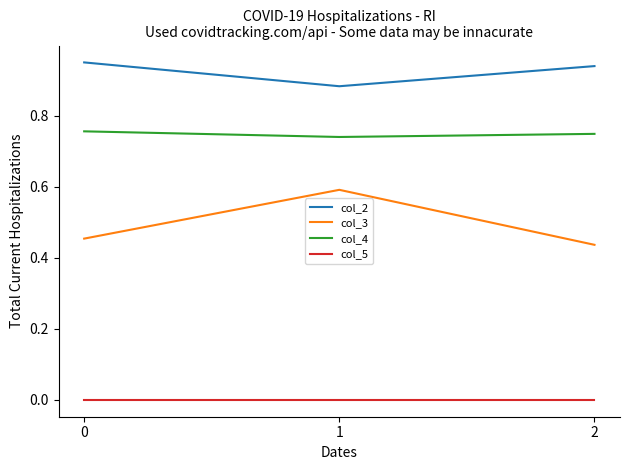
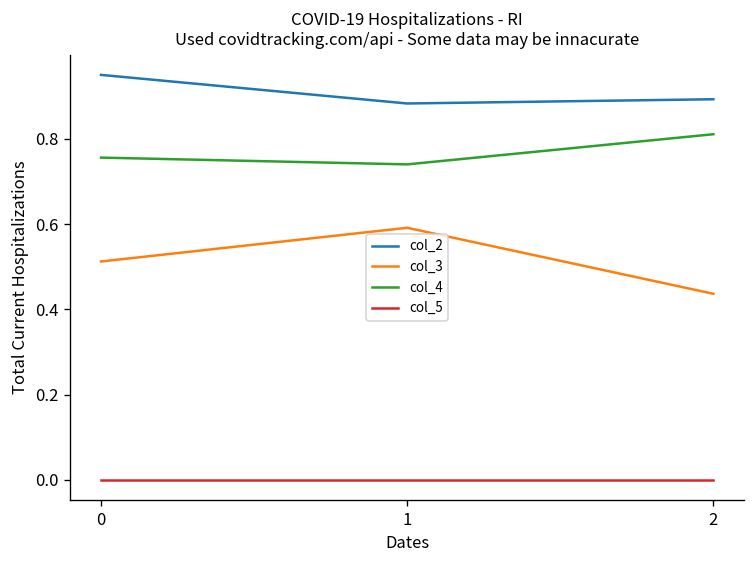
col_3, 0: 0.45 -> 0.51
col_2, 2: 0.94 -> 0.89
col_4, 2: 0.75 -> 0.81
